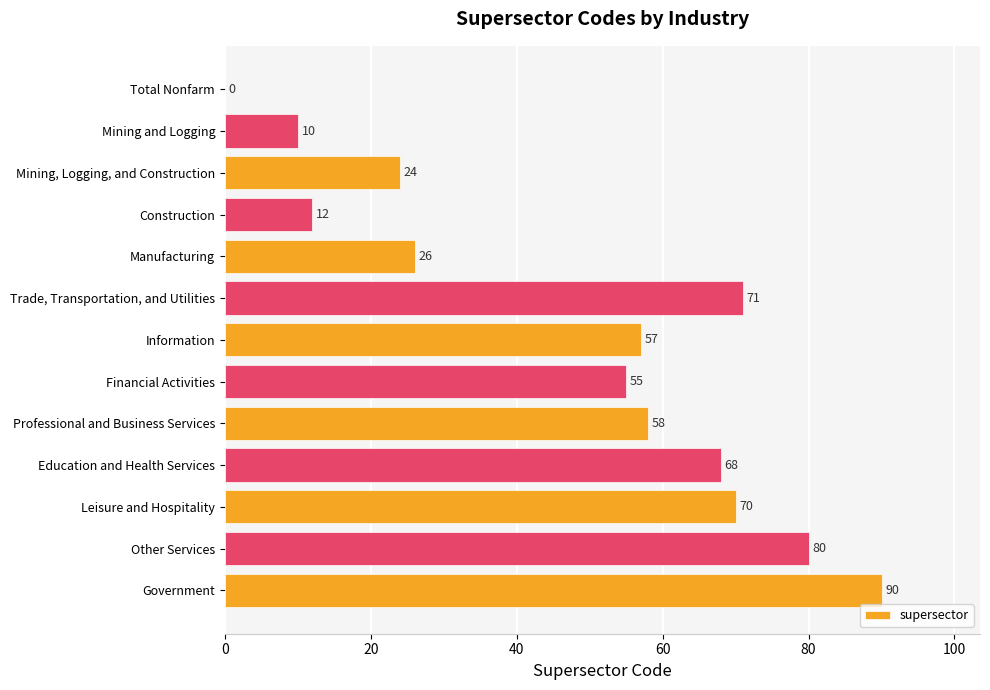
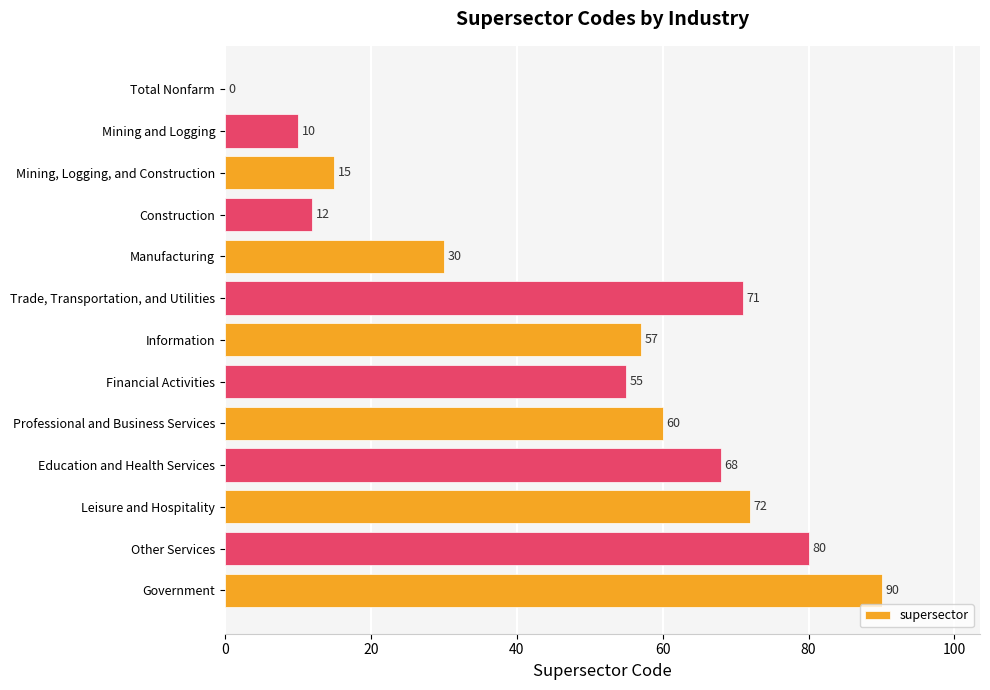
Mining, Logging, and Construction: 24 -> 15
Manufacturing: 26 -> 30
Professional and Business Services: 58 -> 60
Leisure and Hospitality: 70 -> 72
